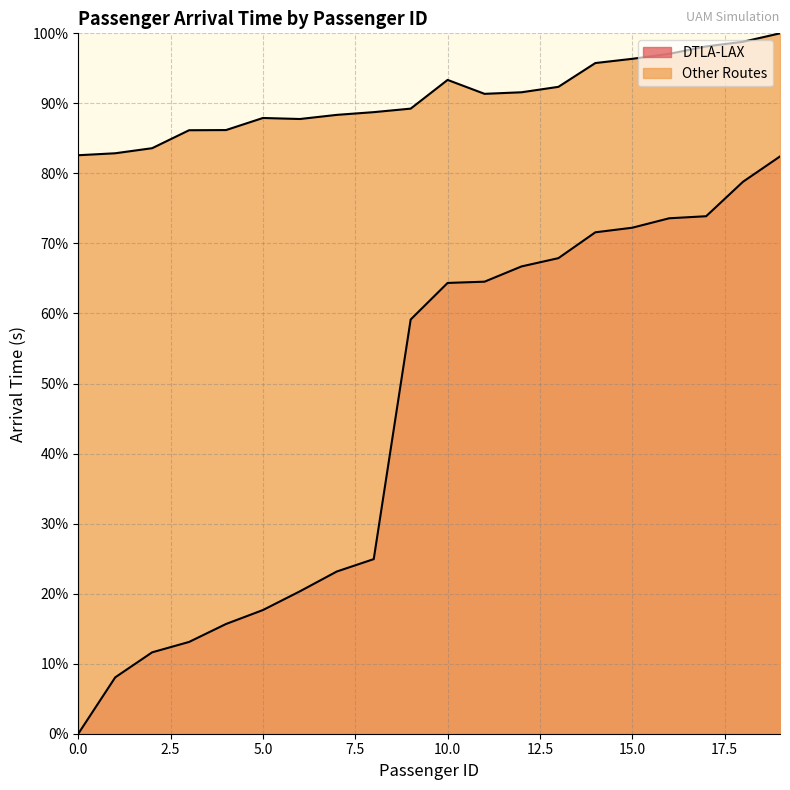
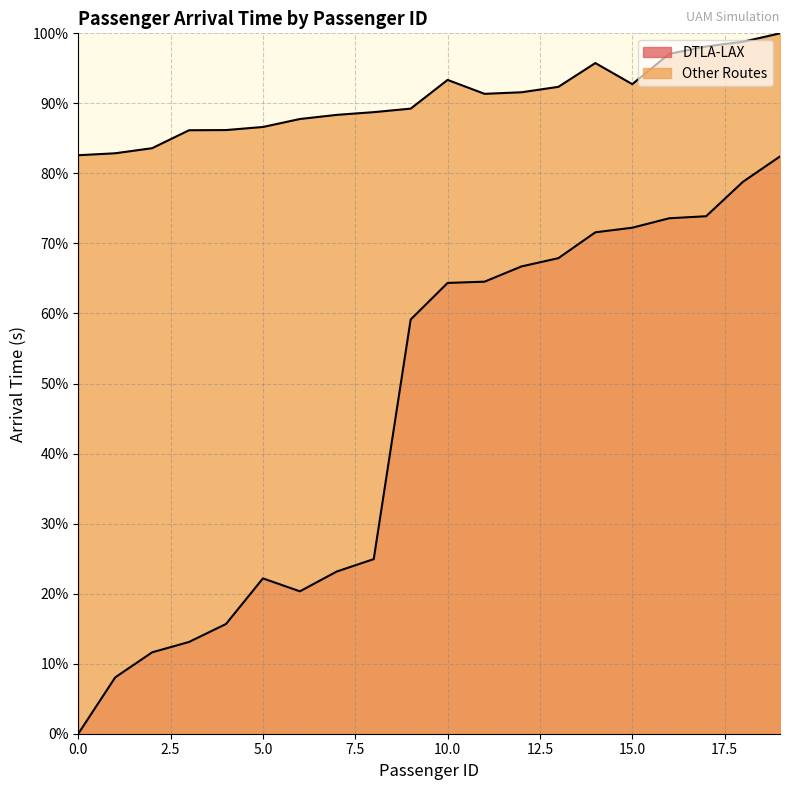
DTLA-LAX, 5.0: 18% -> 22%
Other Routes, 5.0: 88% -> 87%
Other Routes, 15.0: 96% -> 93%
